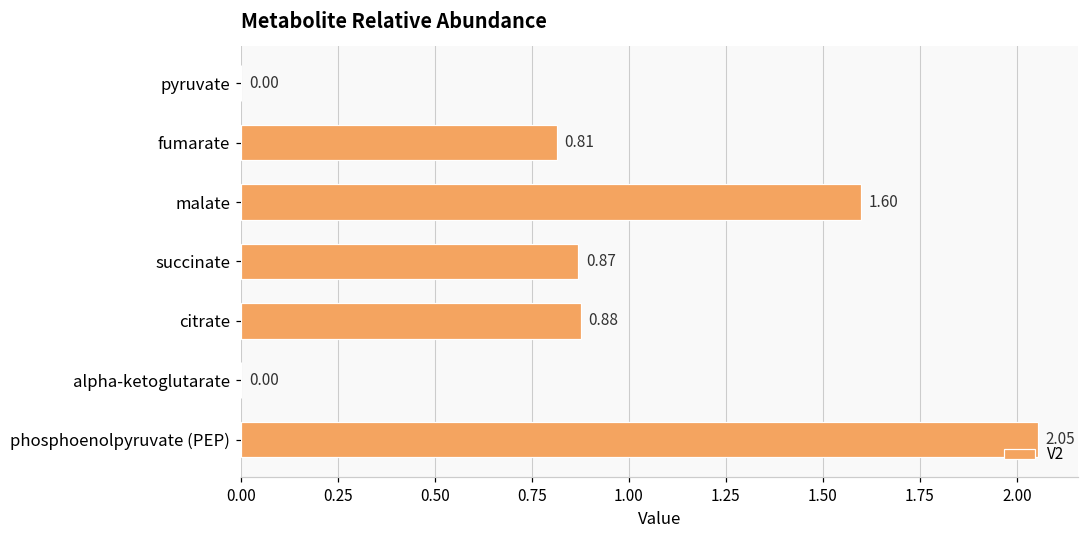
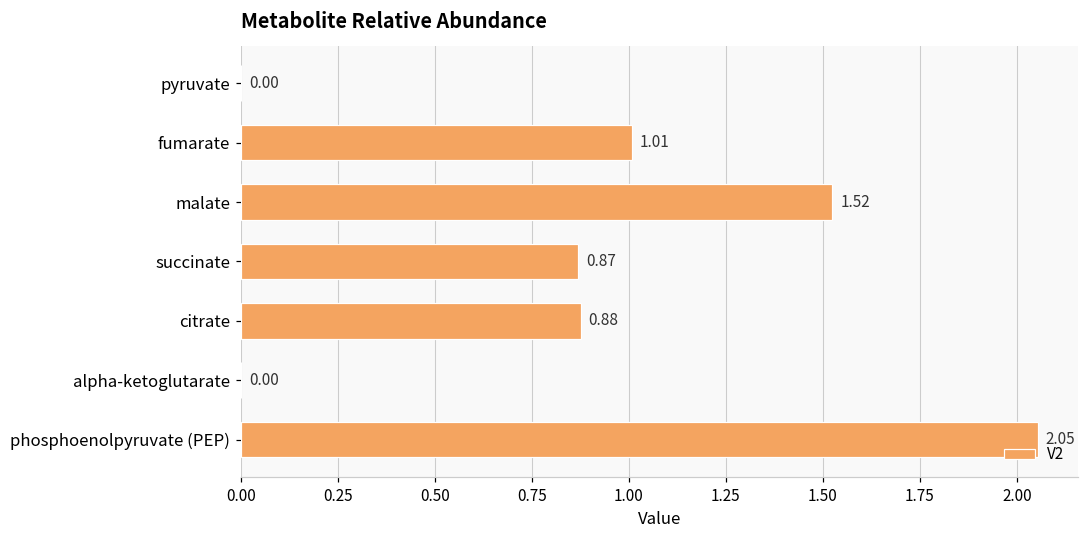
fumarate: 0.81 -> 1.01
malate: 1.60 -> 1.52
